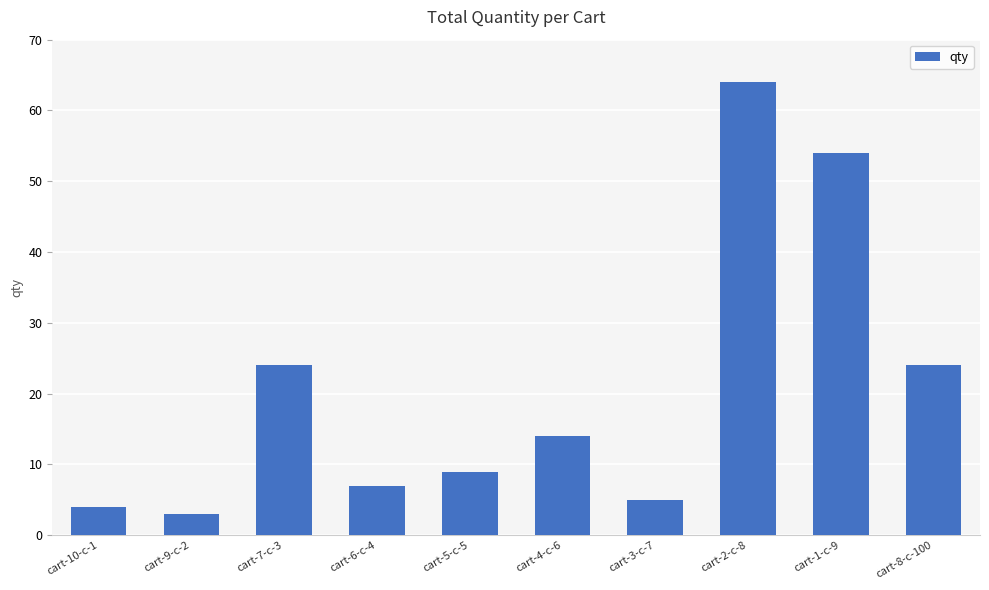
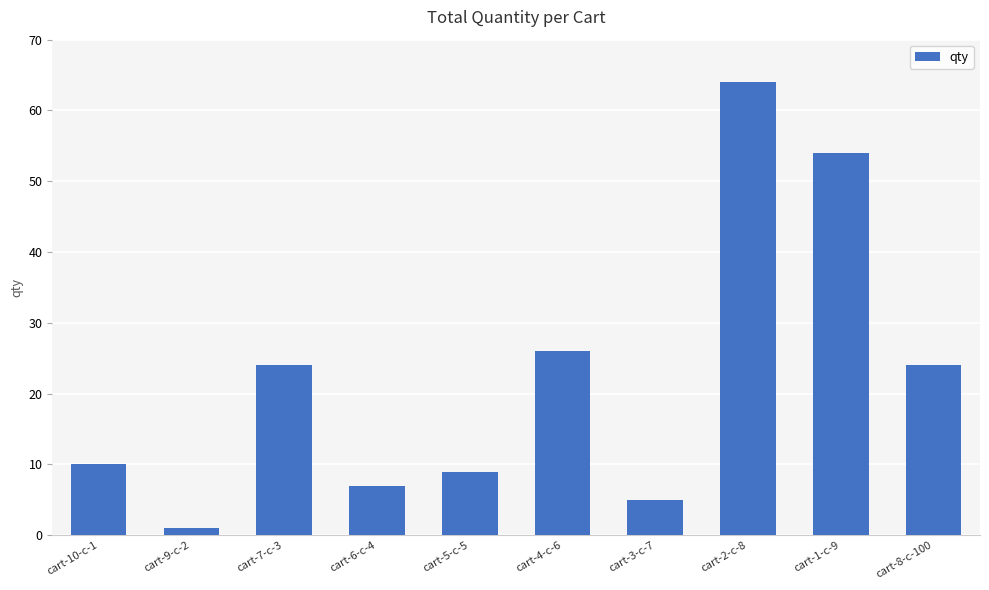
cart-10-c-1: 4 -> 10
cart-9-c-2: 3 -> 1
cart-4-c-6: 14 -> 26
